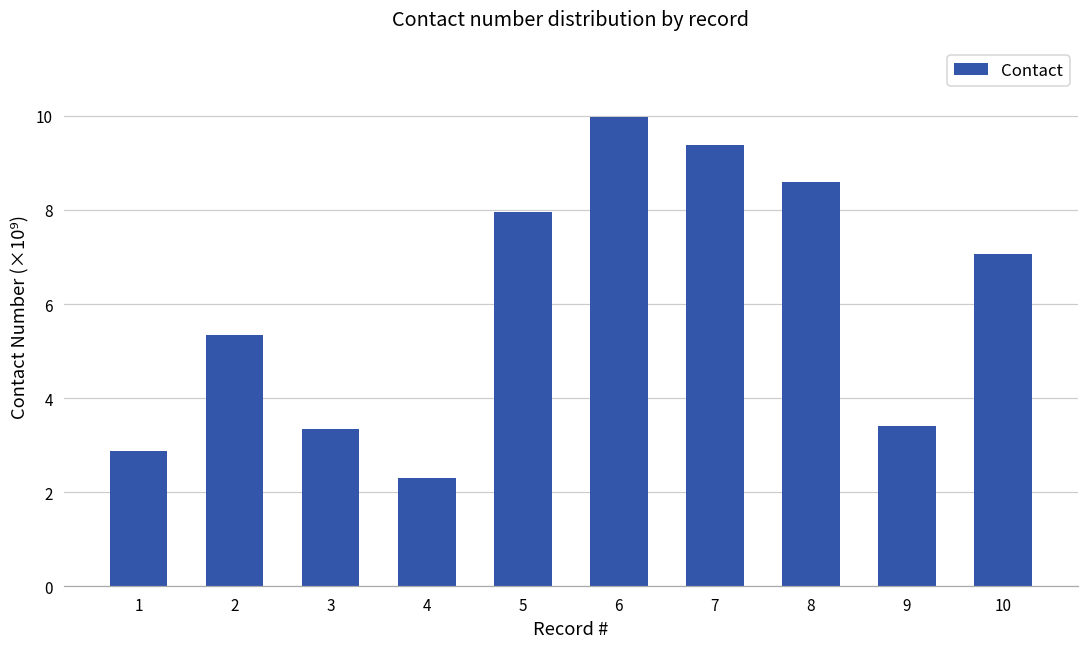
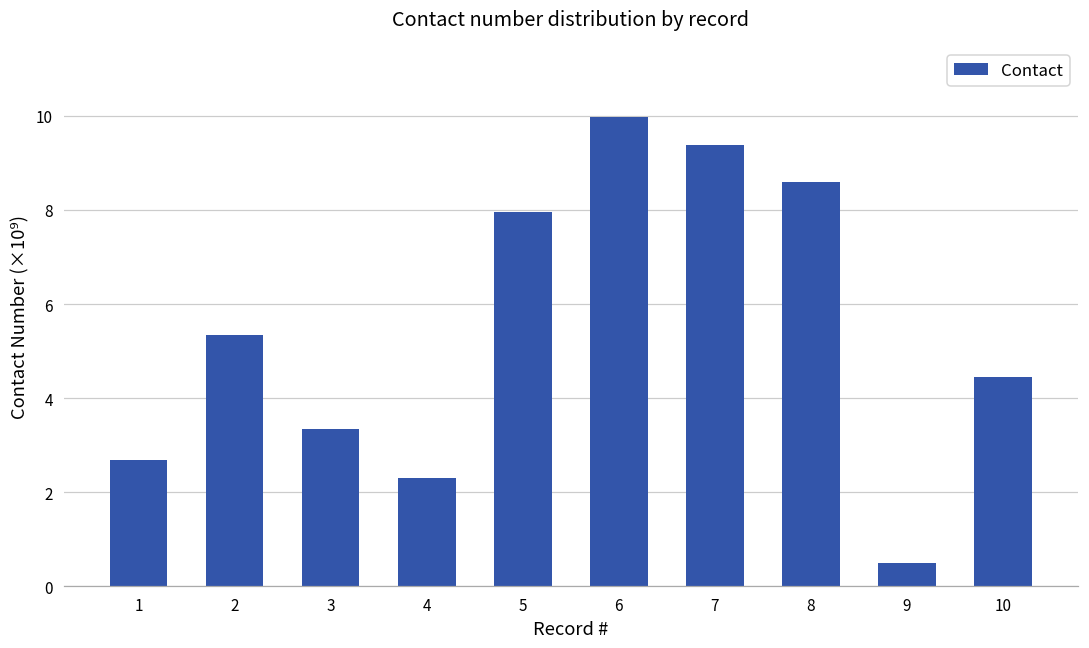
1: 2.9 -> 2.7
9: 3.4 -> 0.5
10: 7.1 -> 4.5
